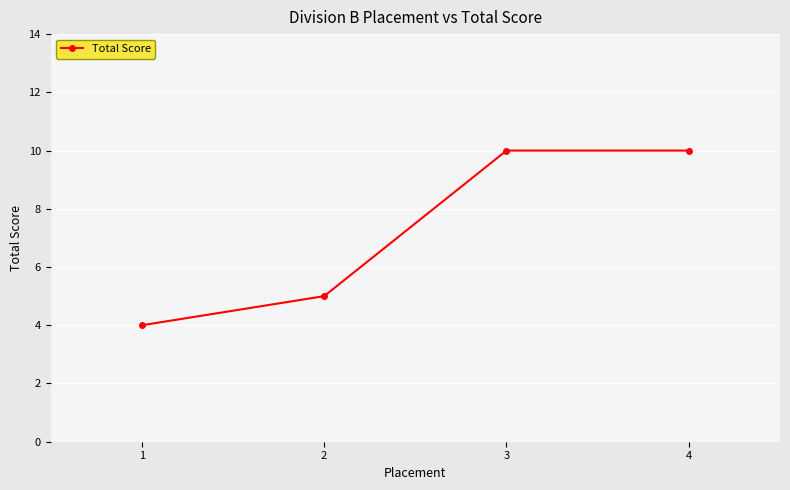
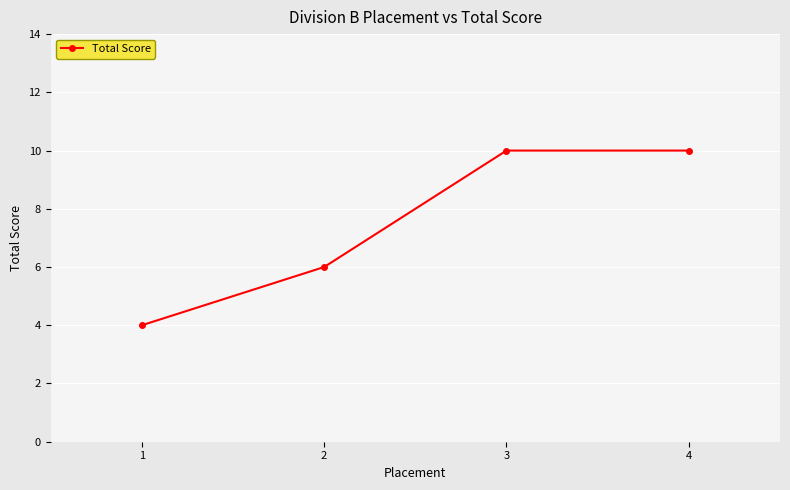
2: 5 -> 6
